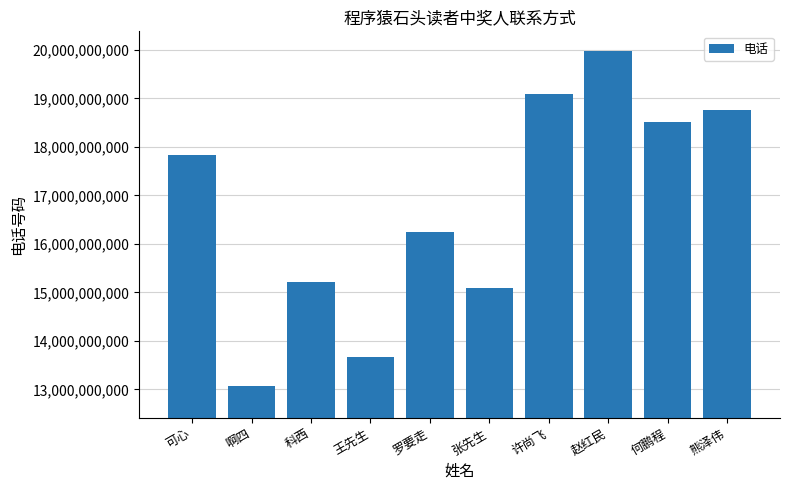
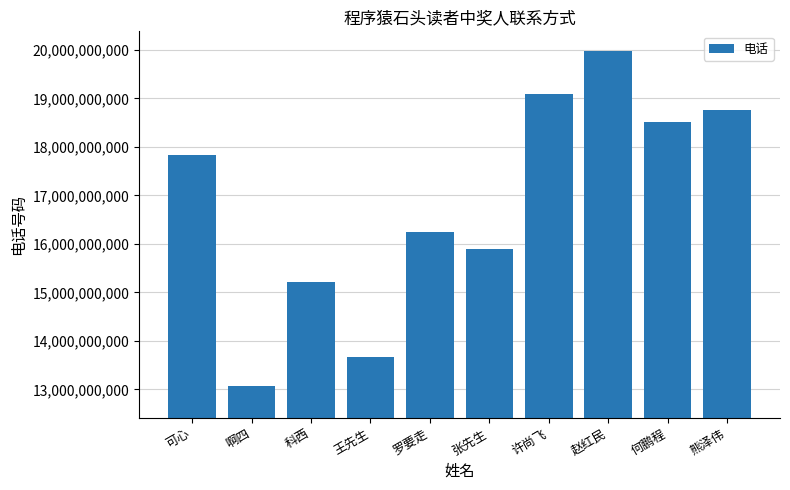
张先生: 15,100,000,000 -> 15,900,000,000
